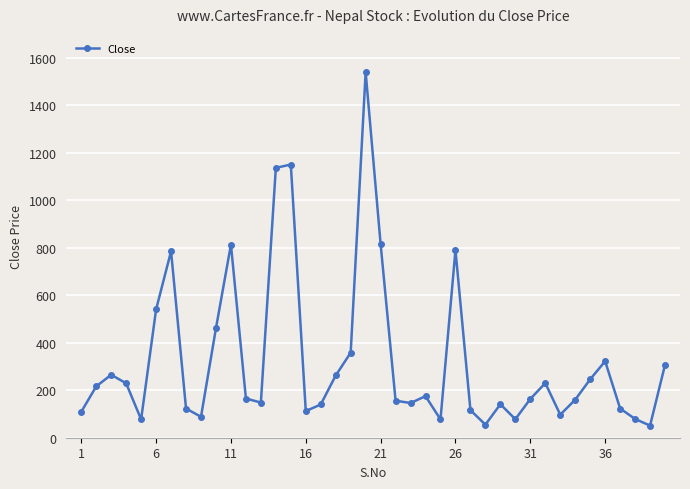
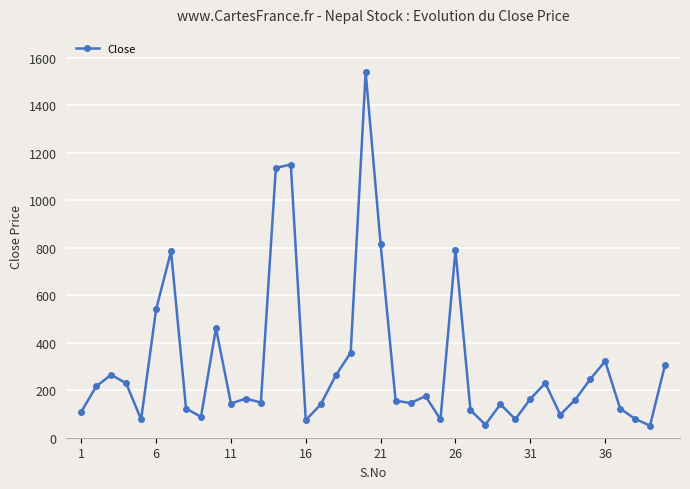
11: 810 -> 140
16: 110 -> 70
